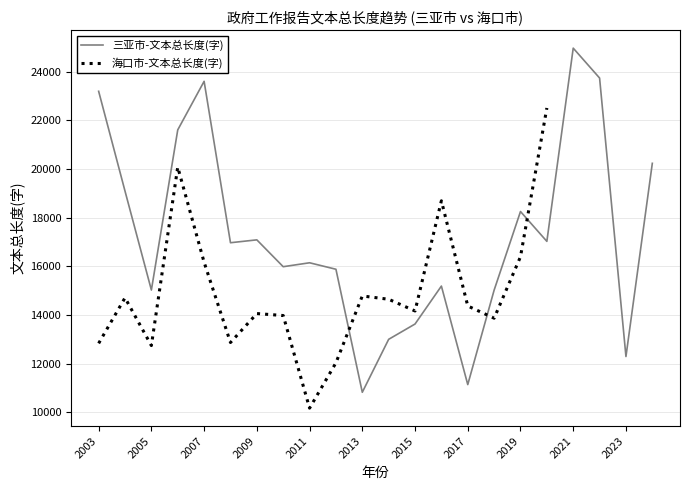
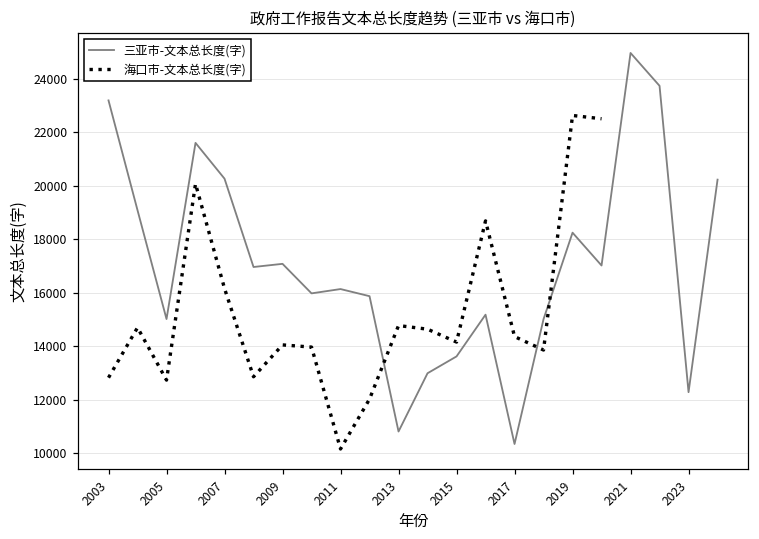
三亚市-文本总长度(字), 2007: 23600 -> 20300
三亚市-文本总长度(字), 2017: 11100 -> 10400
海口市-文本总长度(字), 2019: 16400 -> 22600
